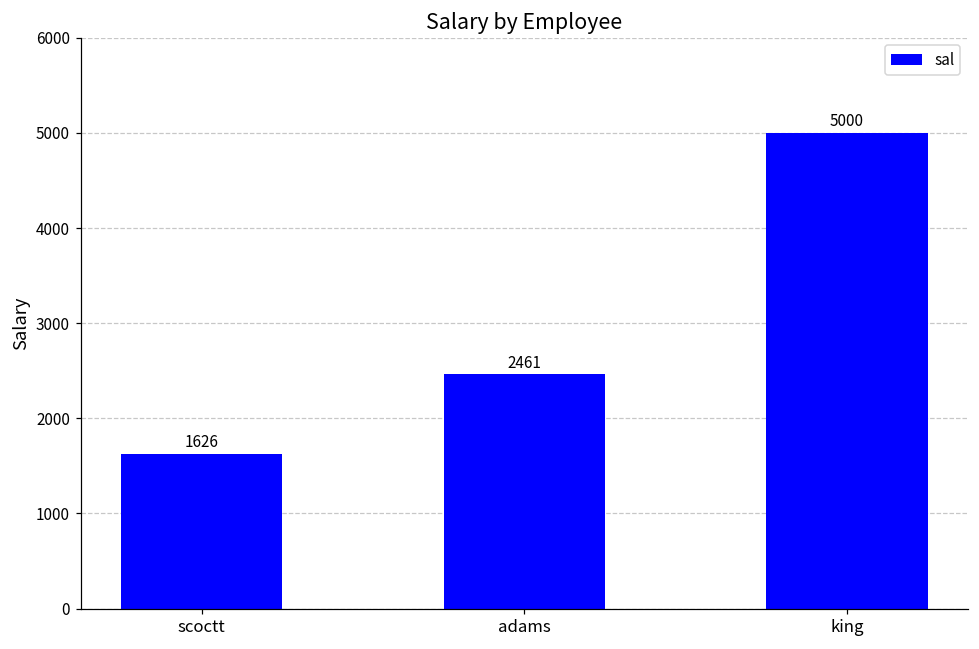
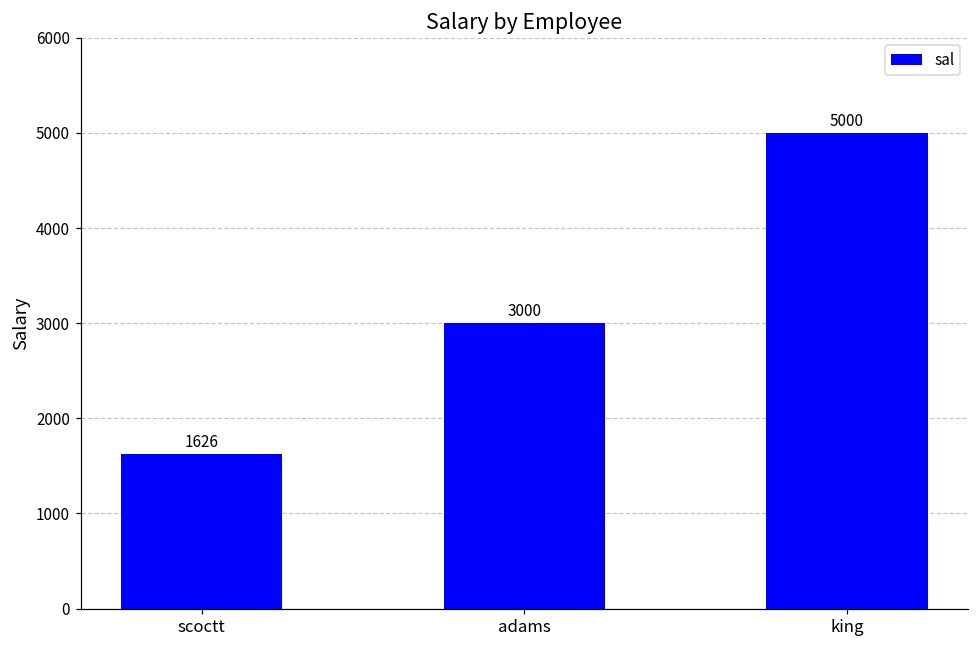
adams: 2461 -> 3000
